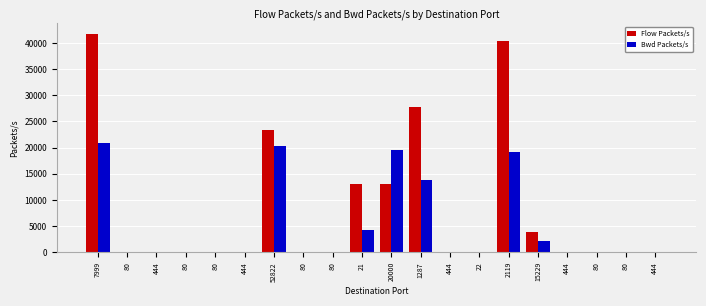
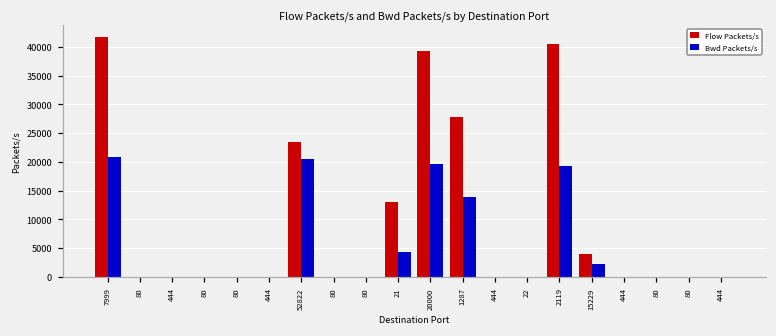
Flow Packets/s, 20000: 13000 -> 39000
